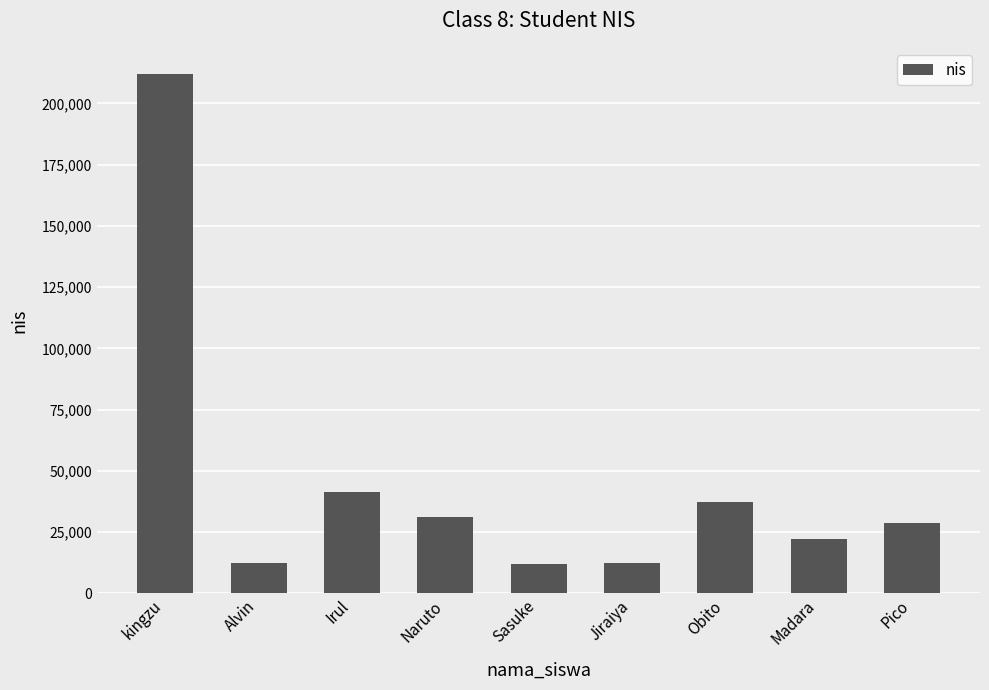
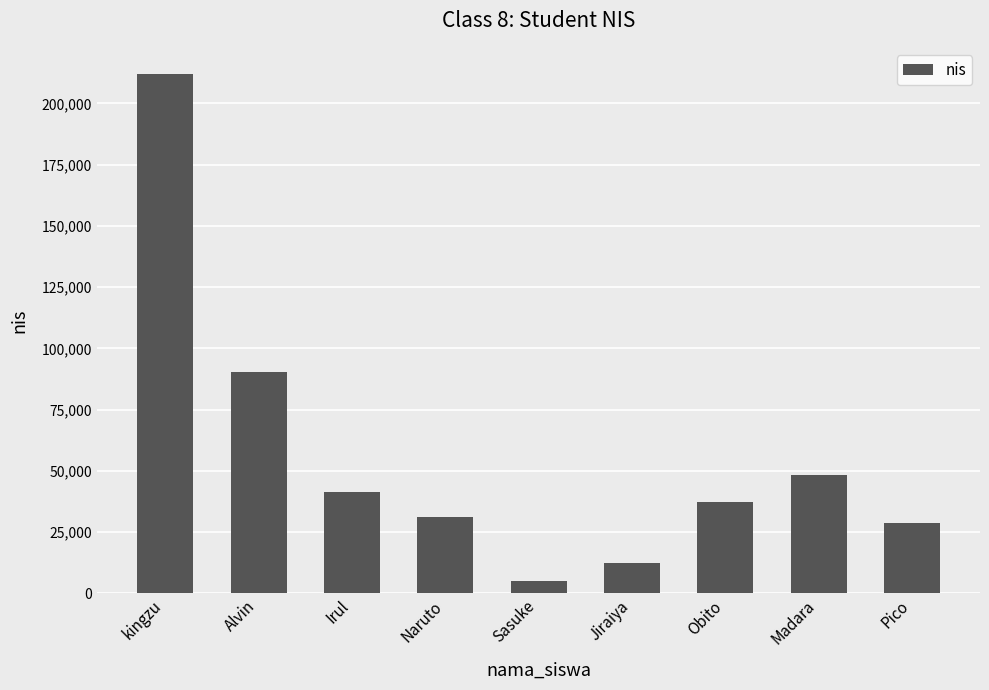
Alvin: 12,000 -> 90,000
Sasuke: 12,000 -> 5,000
Madara: 22,000 -> 48,000
